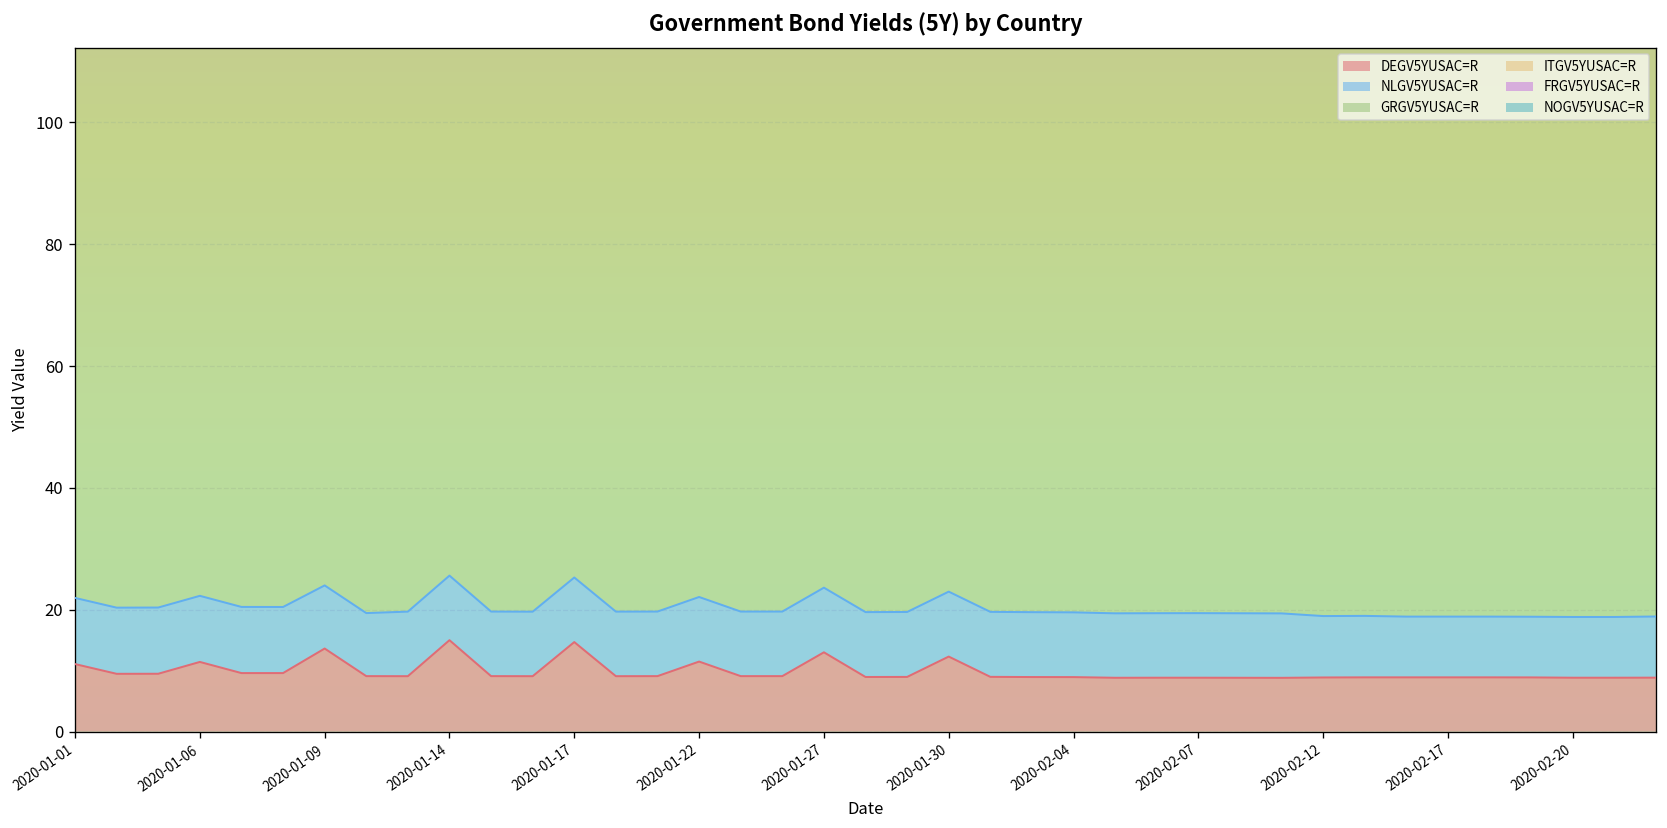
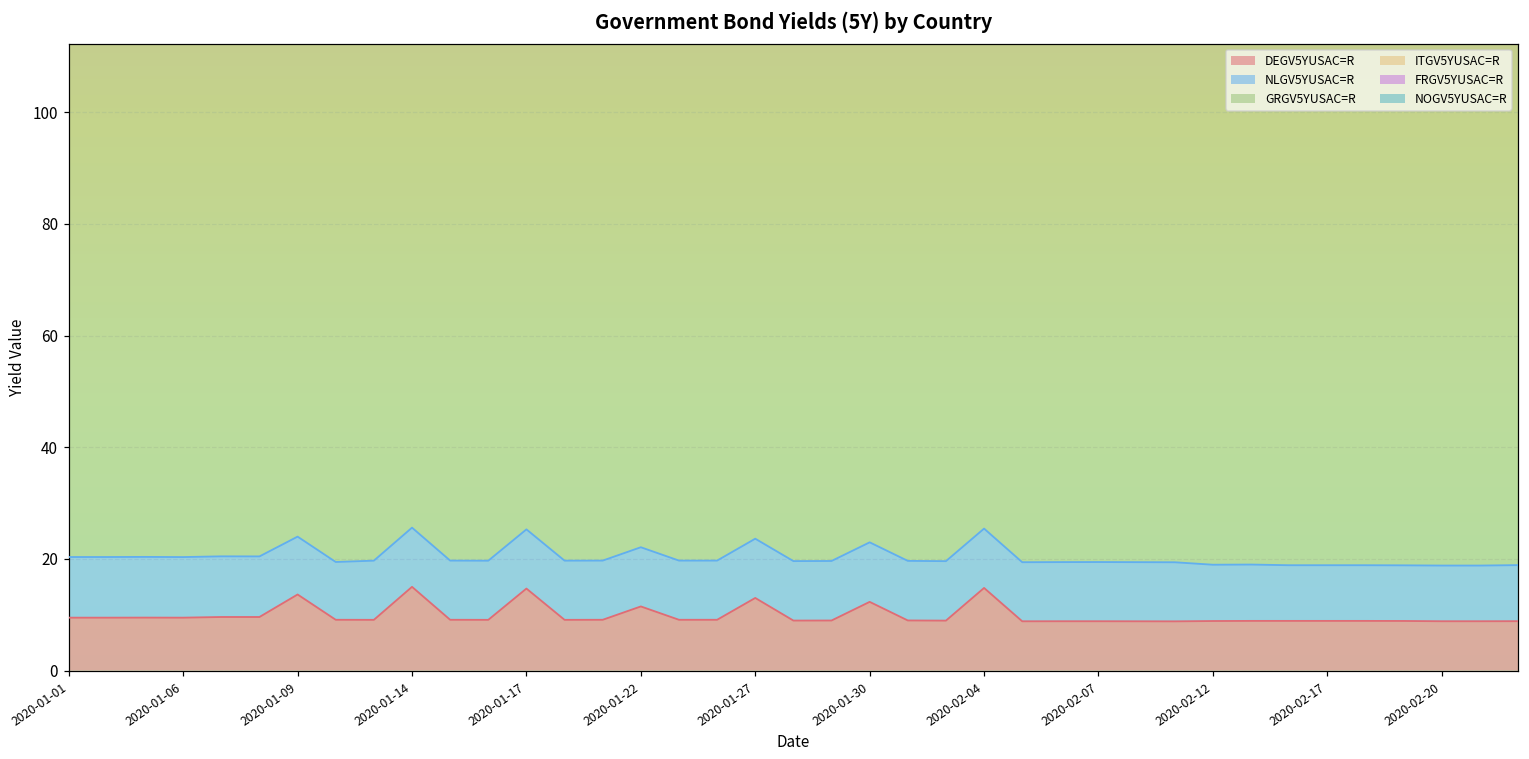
DEGV5YUSAC=R, 2020-01-01: 11 -> 9
DEGV5YUSAC=R, 2020-01-06: 11 -> 9
DEGV5YUSAC=R, 2020-02-04: 9 -> 15
